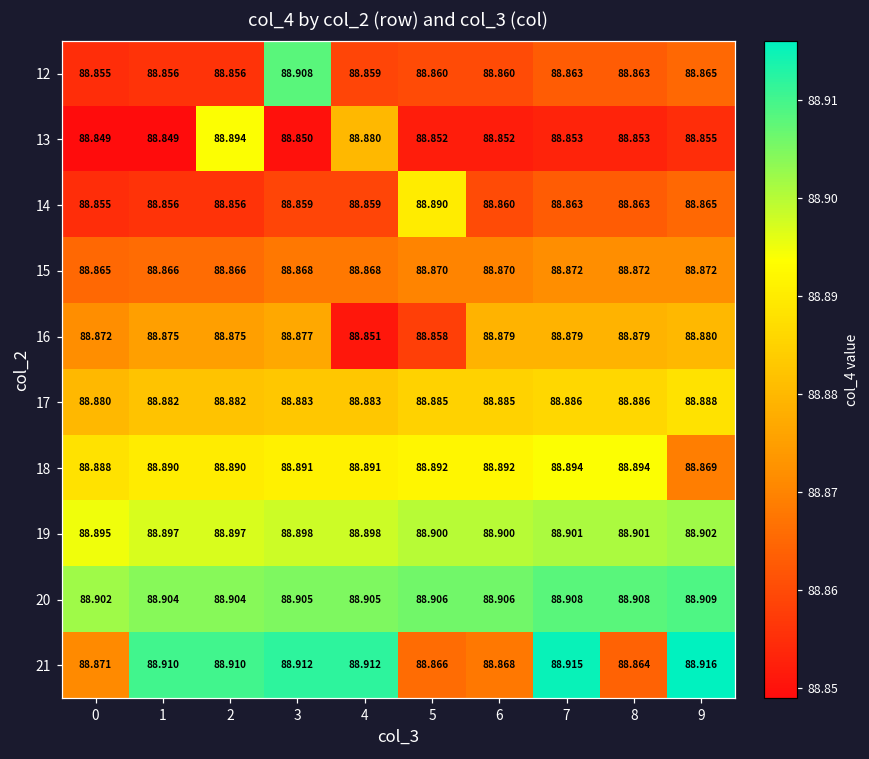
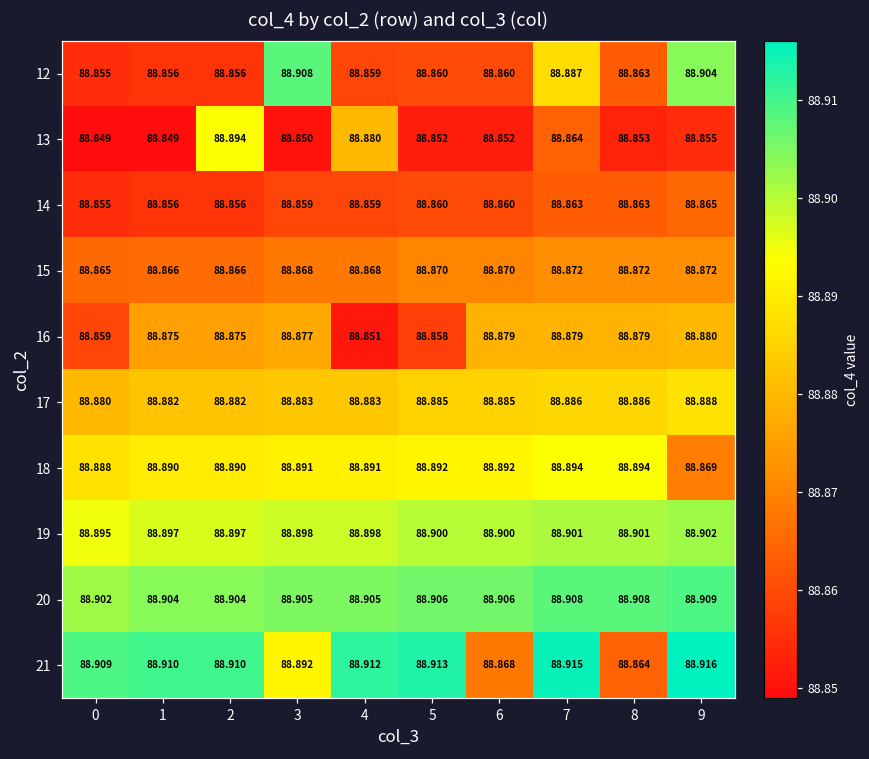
12, 7: 88.863 -> 88.887
12, 9: 88.865 -> 88.904
13, 7: 88.853 -> 88.864
14, 5: 88.890 -> 88.860
16, 0: 88.872 -> 88.859
21, 0: 88.871 -> 88.909
21, 3: 88.912 -> 88.892
21, 5: 88.866 -> 88.913
